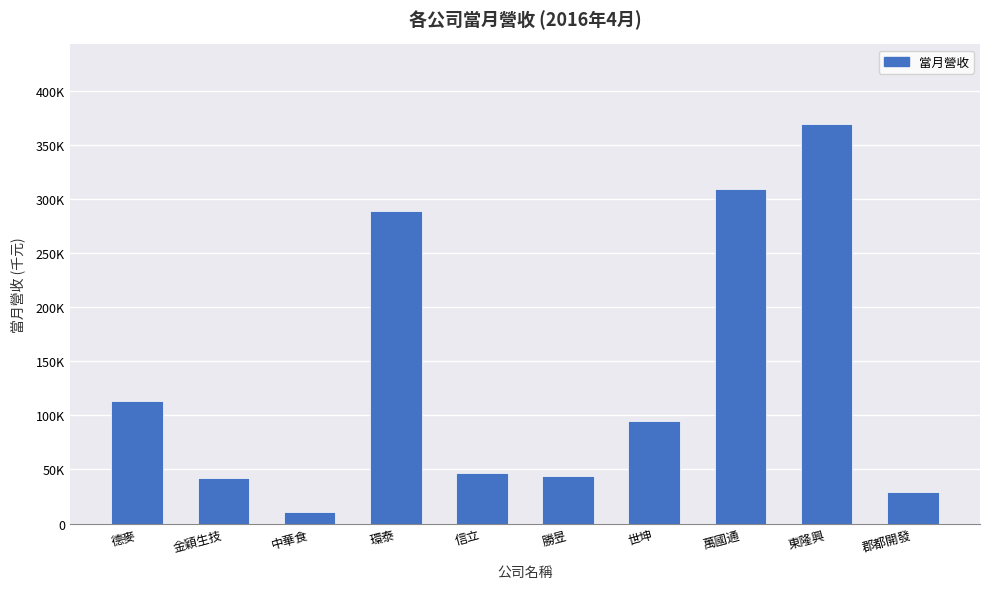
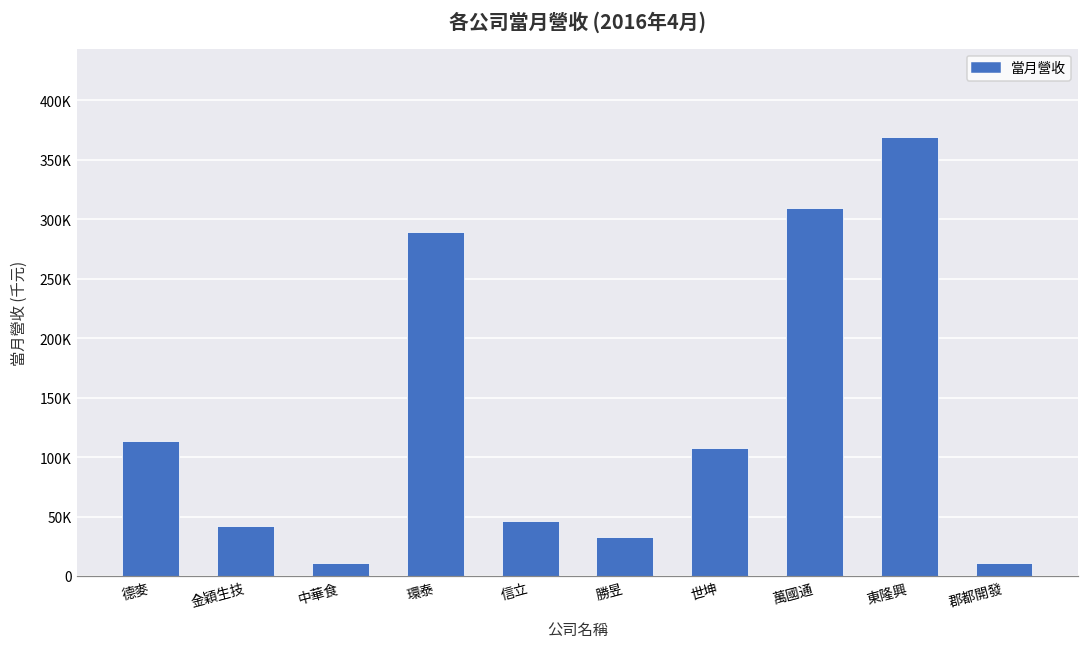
勝昱: 44000 -> 33000
世坤: 95000 -> 108000
郡都開發: 29000 -> 11000
